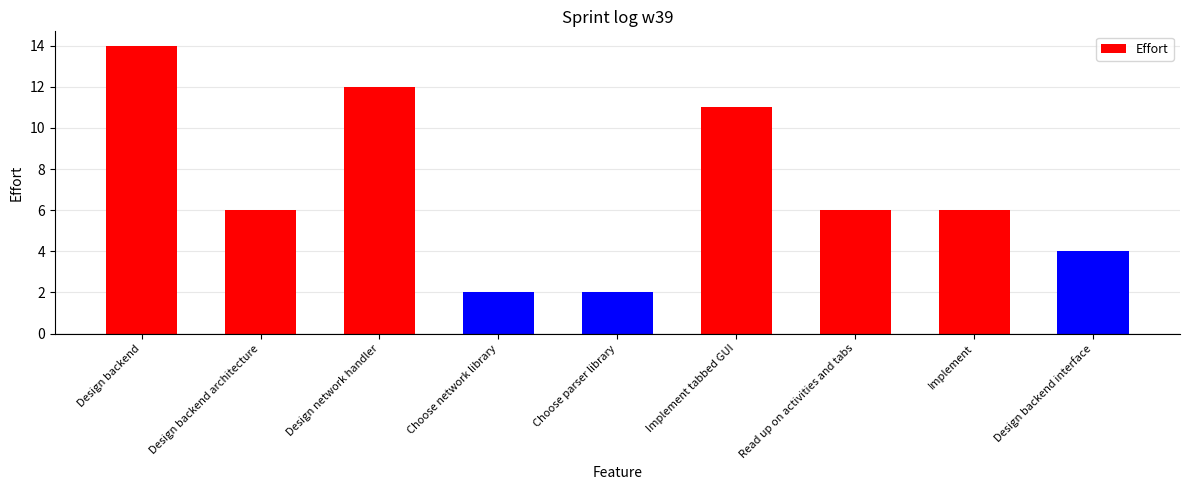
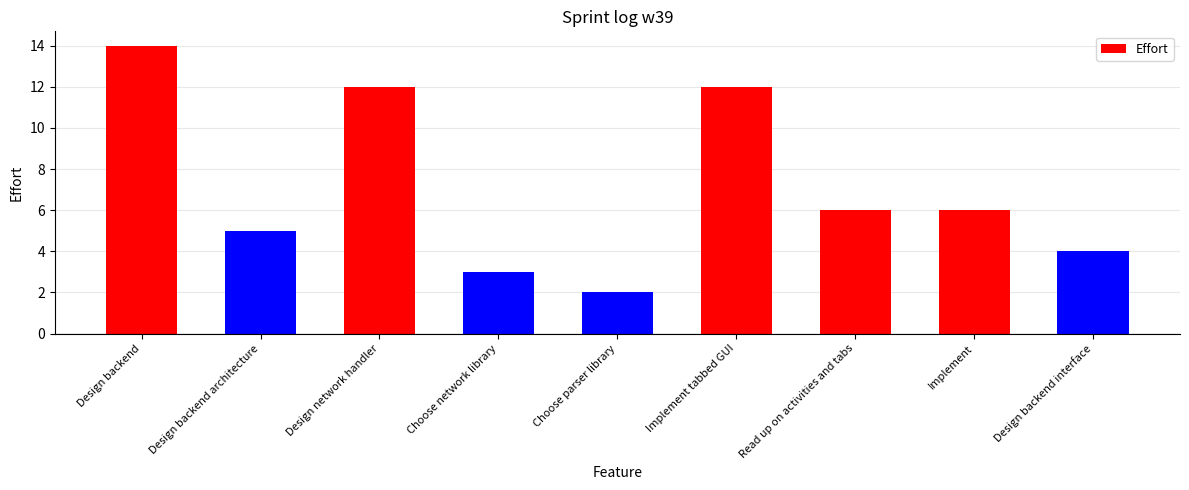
Design backend architecture: 6 -> 5
Choose network library: 2 -> 3
Implement tabbed GUI: 11 -> 12
